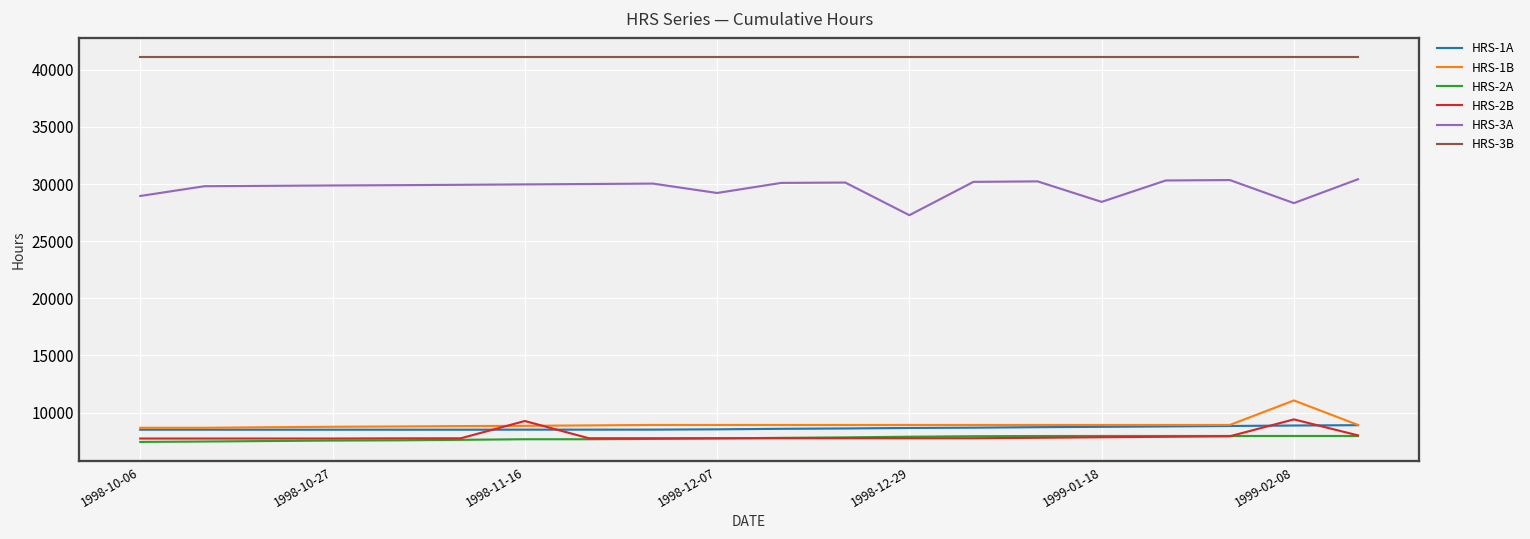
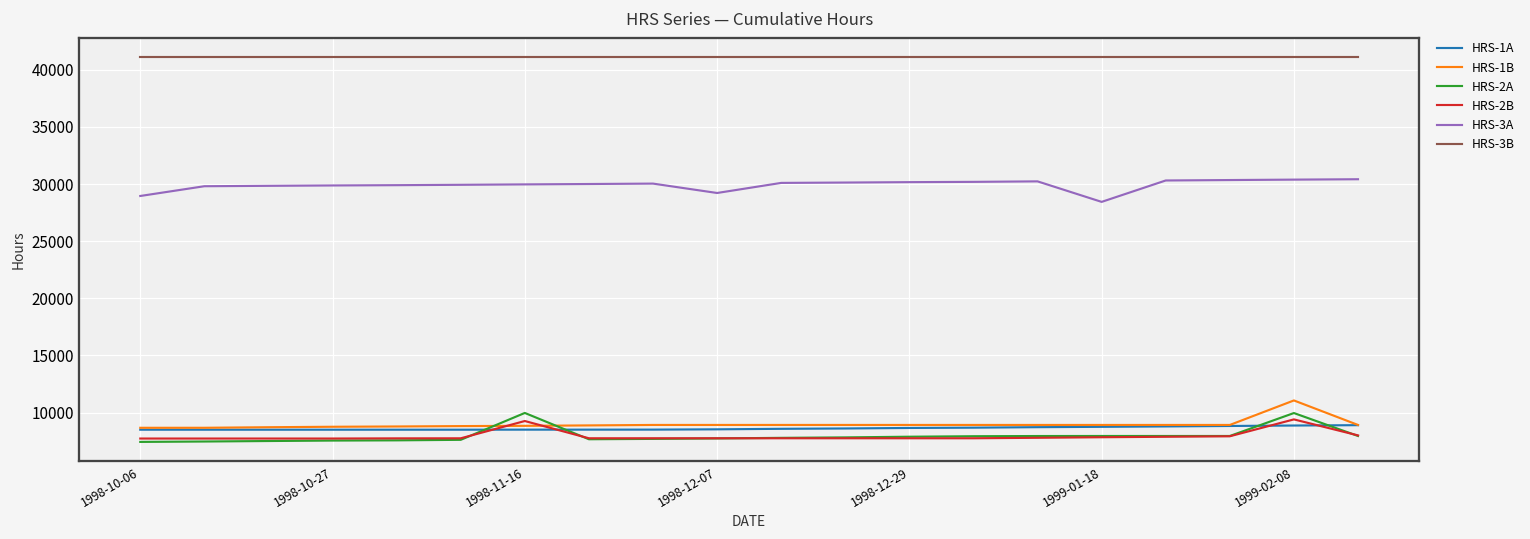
HRS-2A, 1998-11-16: 7700 -> 10000
HRS-3A, 1998-12-29: 27300 -> 30200
HRS-2A, 1999-02-08: 8000 -> 10000
HRS-3A, 1999-02-08: 28300 -> 30400
